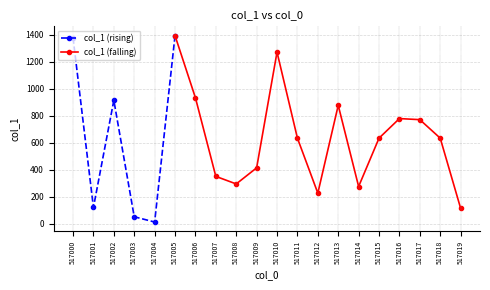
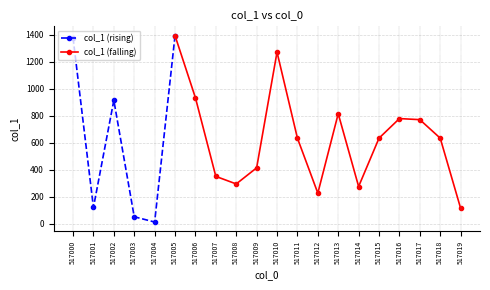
col_1 (falling), 517013: 880 -> 810
